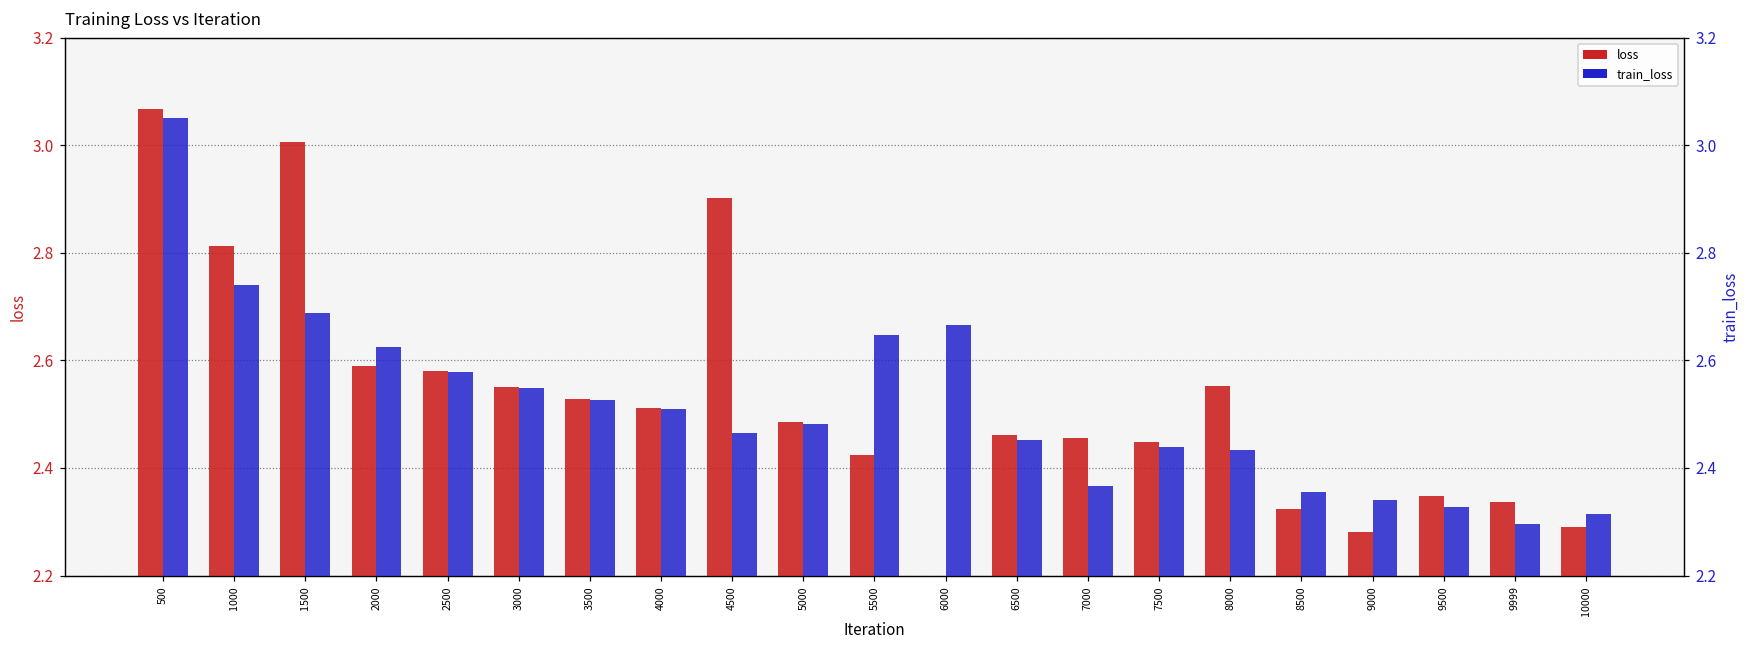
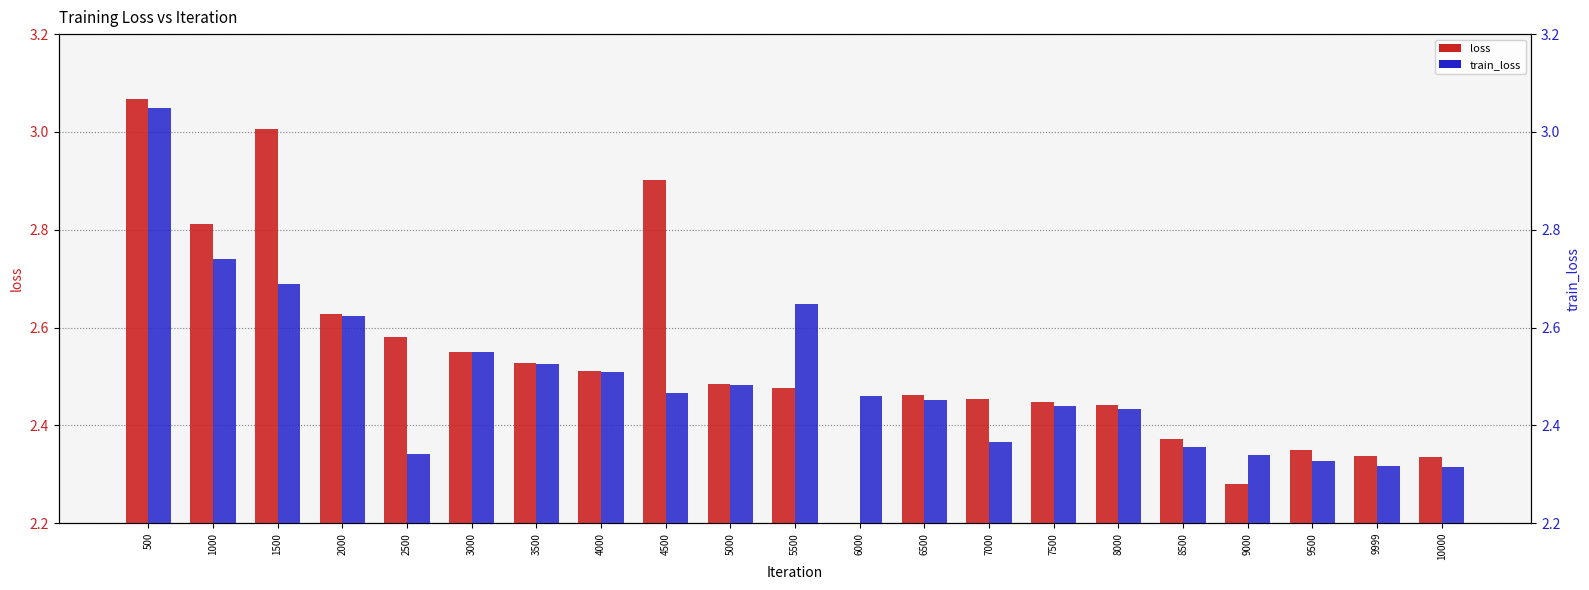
loss, 2000: 2.59 -> 2.63
loss, 5500: 2.42 -> 2.48
loss, 8000: 2.55 -> 2.44
loss, 8500: 2.32 -> 2.37
loss, 10000: 2.29 -> 2.34
train_loss, 2500: 2.58 -> 2.34
train_loss, 6000: 2.67 -> 2.46
train_loss, 9999: 2.30 -> 2.32
